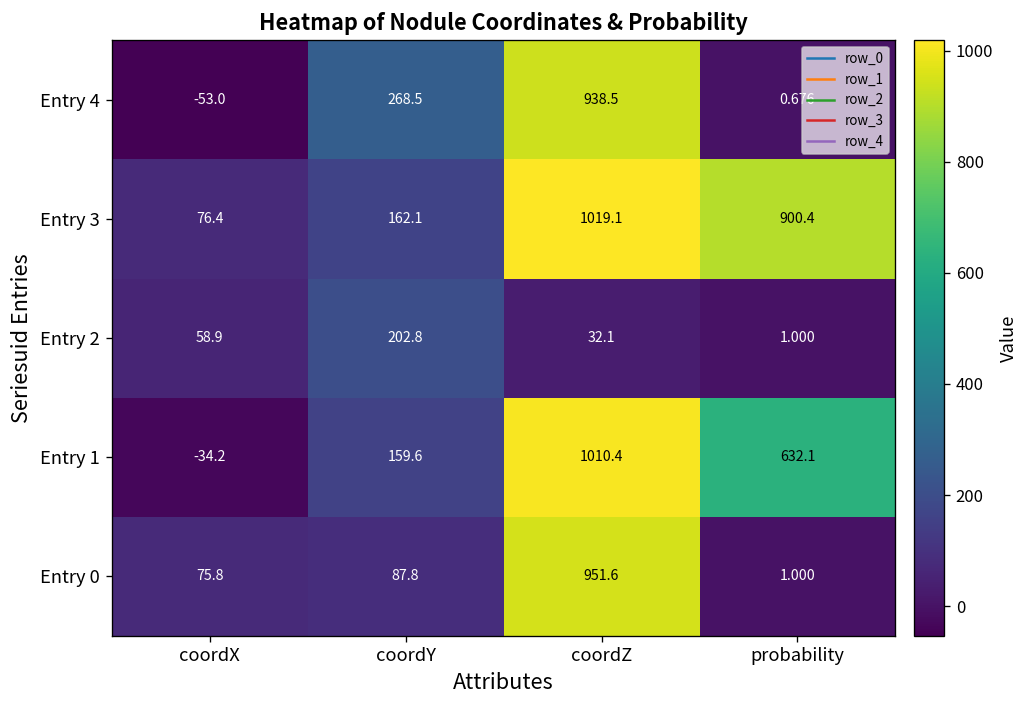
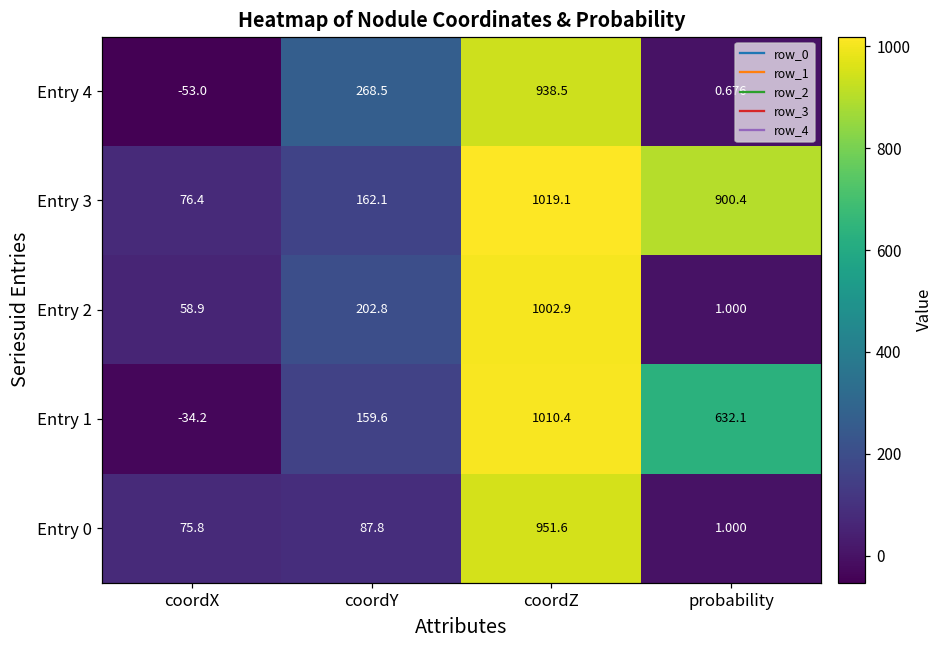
Entry 2, coordZ: 32.1 -> 1002.9
